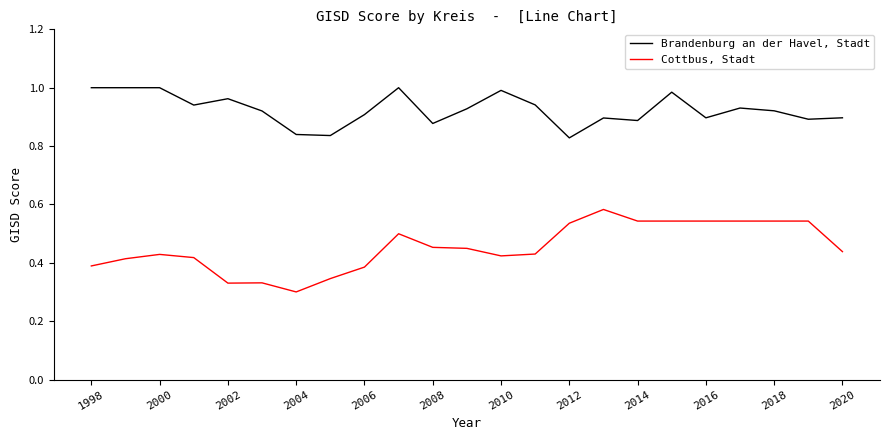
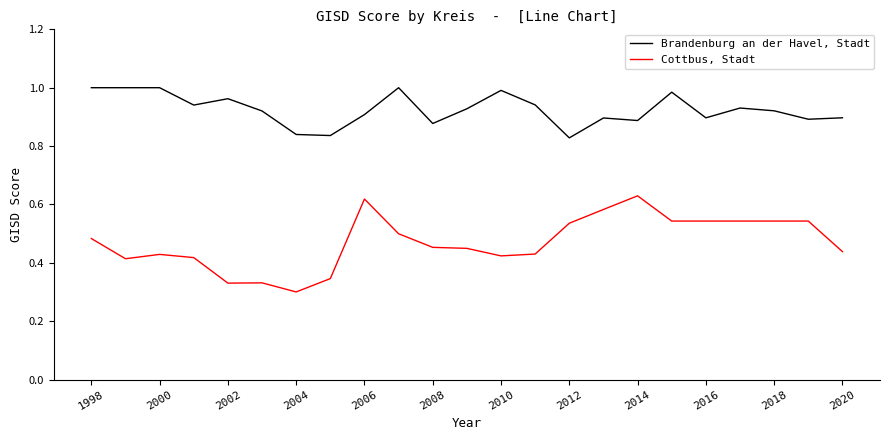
Cottbus, Stadt, 1998: 0.39 -> 0.48
Cottbus, Stadt, 2006: 0.39 -> 0.62
Cottbus, Stadt, 2014: 0.54 -> 0.63
